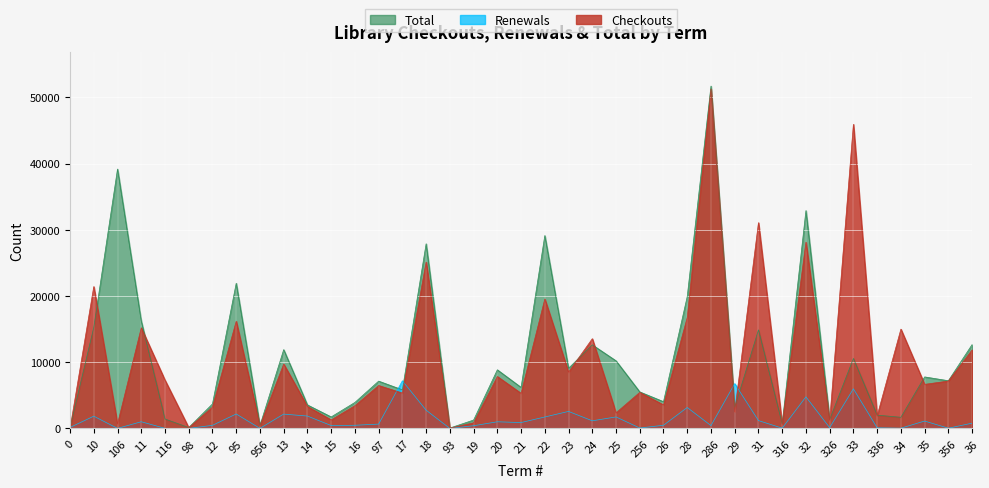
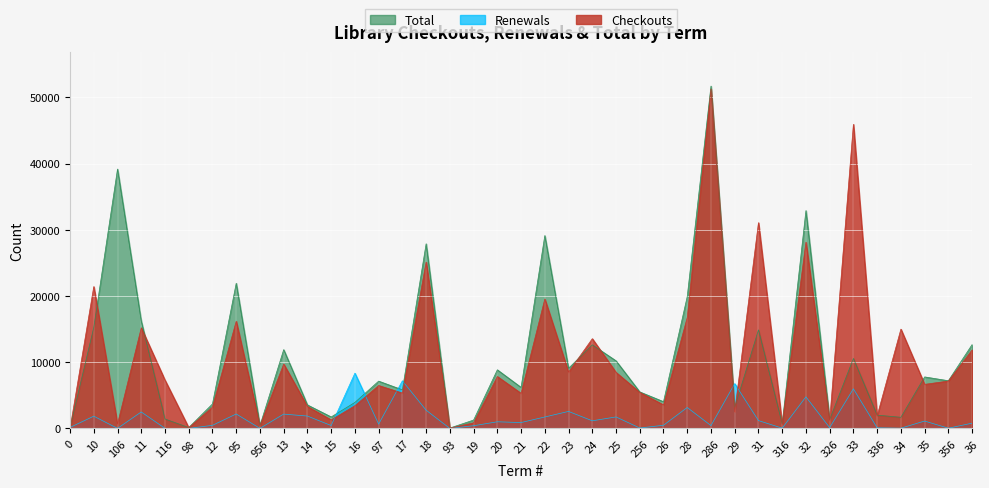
Renewals, 11: 1000 -> 2000
Renewals, 16: 0 -> 8000
Checkouts, 25: 2000 -> 8000
